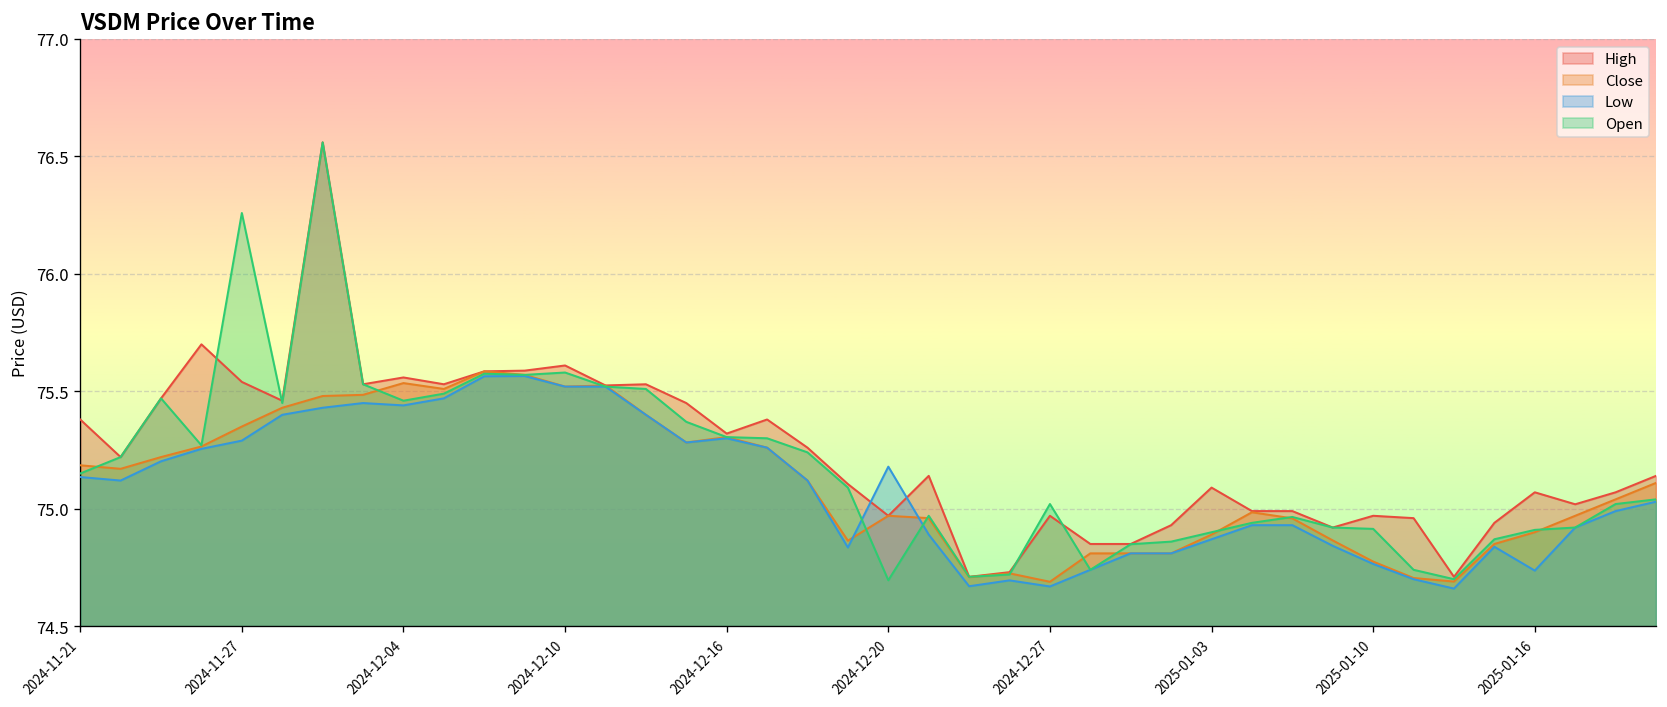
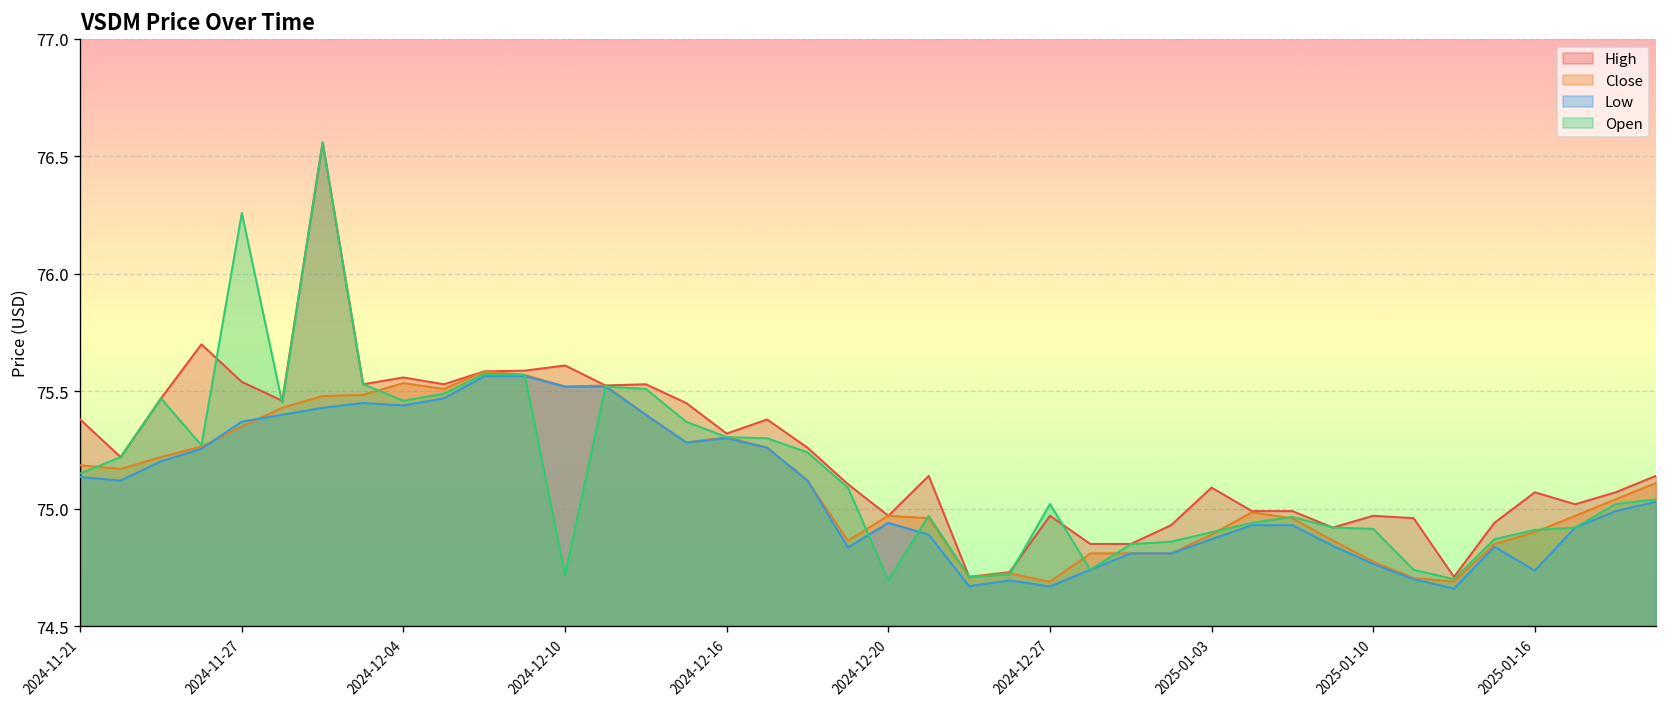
Low, 2024-11-27: 75.29 -> 75.37
Open, 2024-12-10: 75.58 -> 74.72
Low, 2024-12-20: 75.18 -> 74.94
